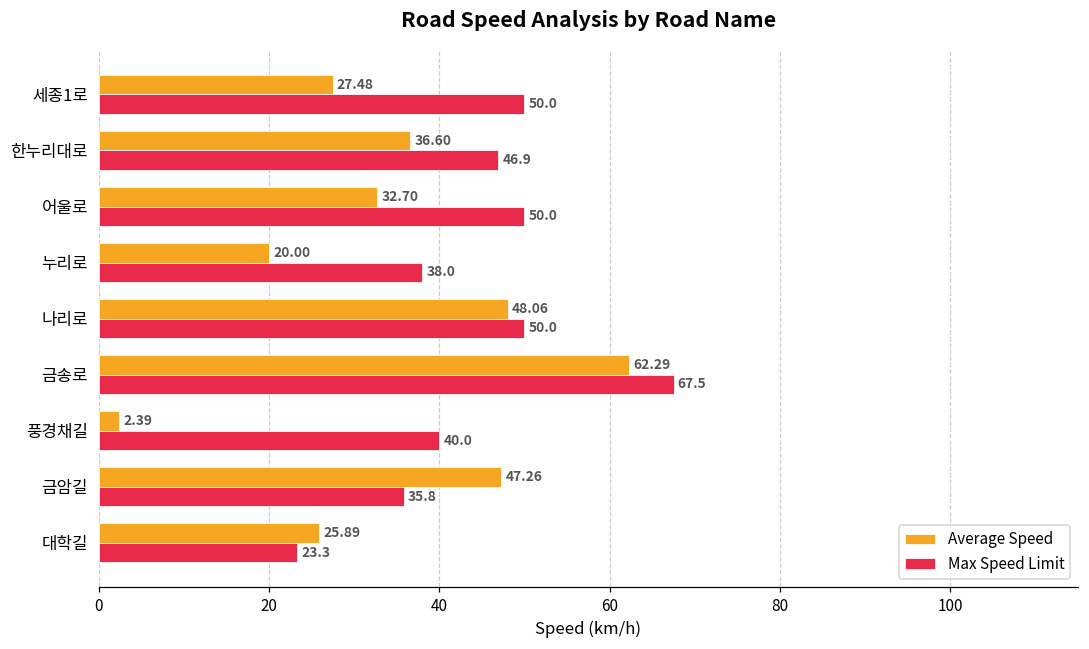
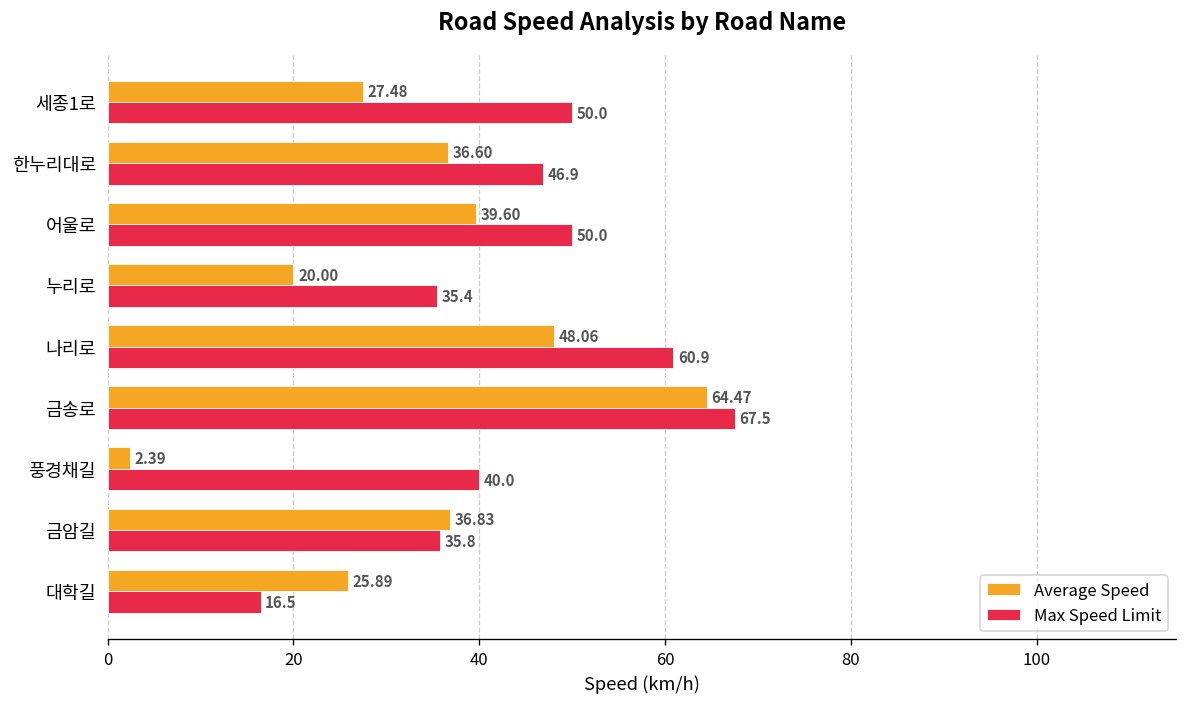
Average Speed, 어울로: 32.70 -> 39.60
Max Speed Limit, 누리로: 38.0 -> 35.4
Max Speed Limit, 나리로: 50.0 -> 60.9
Average Speed, 금송로: 62.29 -> 64.47
Average Speed, 금암길: 47.26 -> 36.83
Max Speed Limit, 대학길: 23.3 -> 16.5
